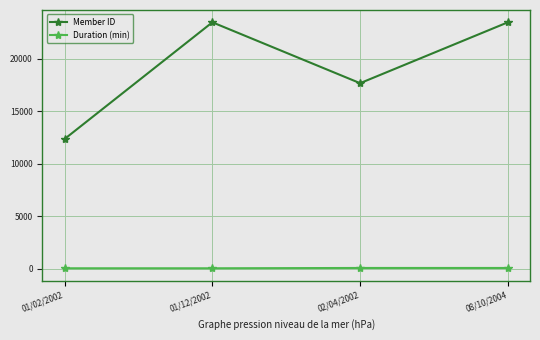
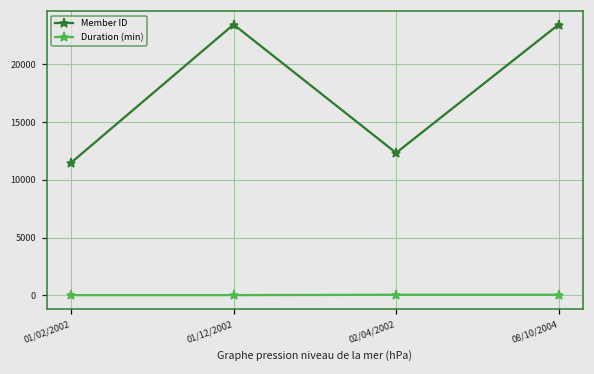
Member ID, 01/02/2002: 12300 -> 11500
Member ID, 02/04/2002: 17700 -> 12300
